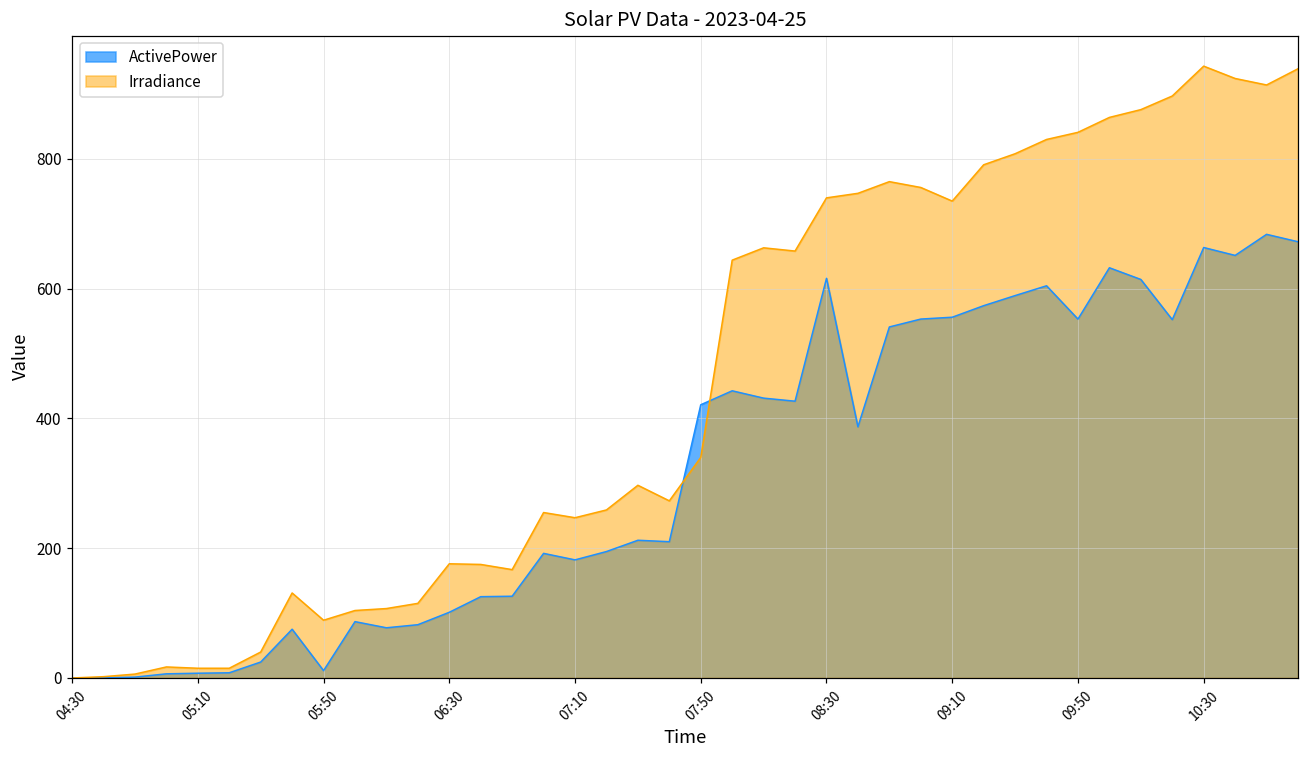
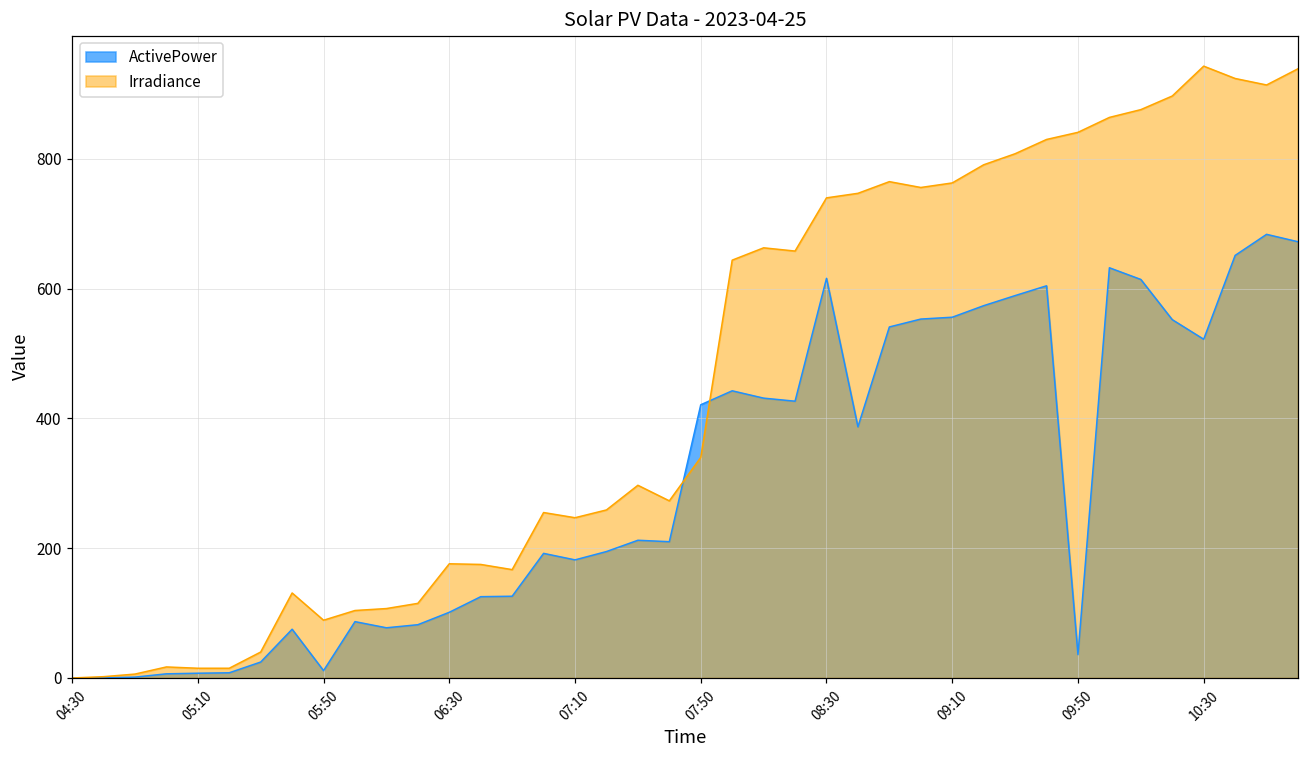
Irradiance, 09:10: 740 -> 760
ActivePower, 09:50: 550 -> 40
ActivePower, 10:30: 660 -> 520
